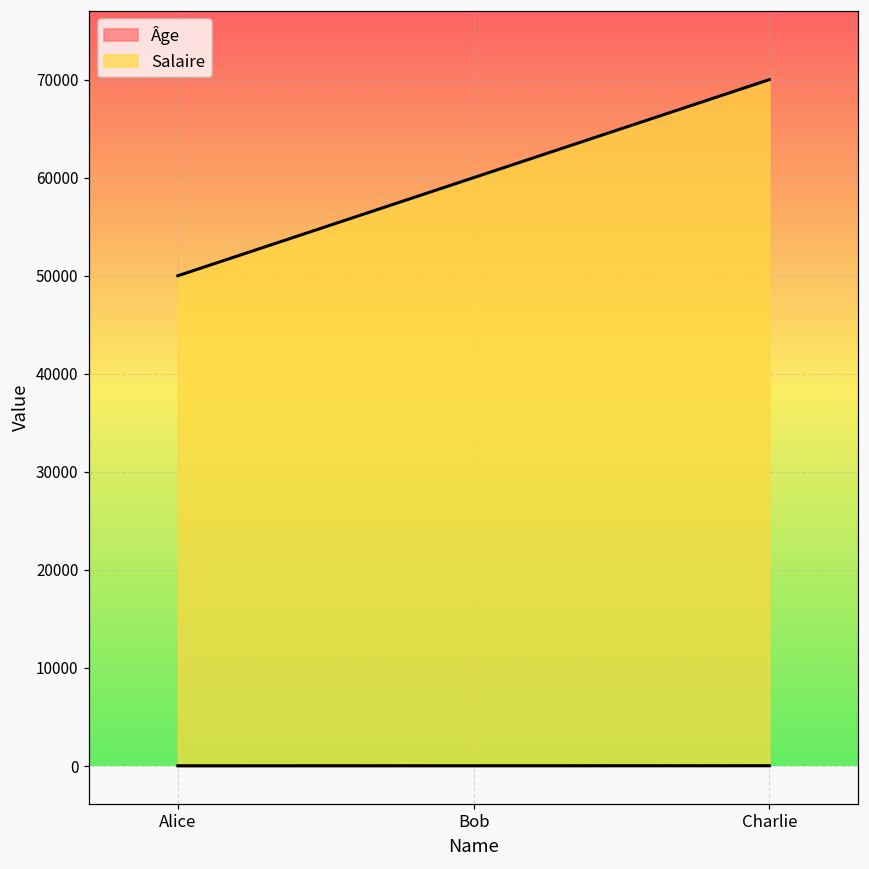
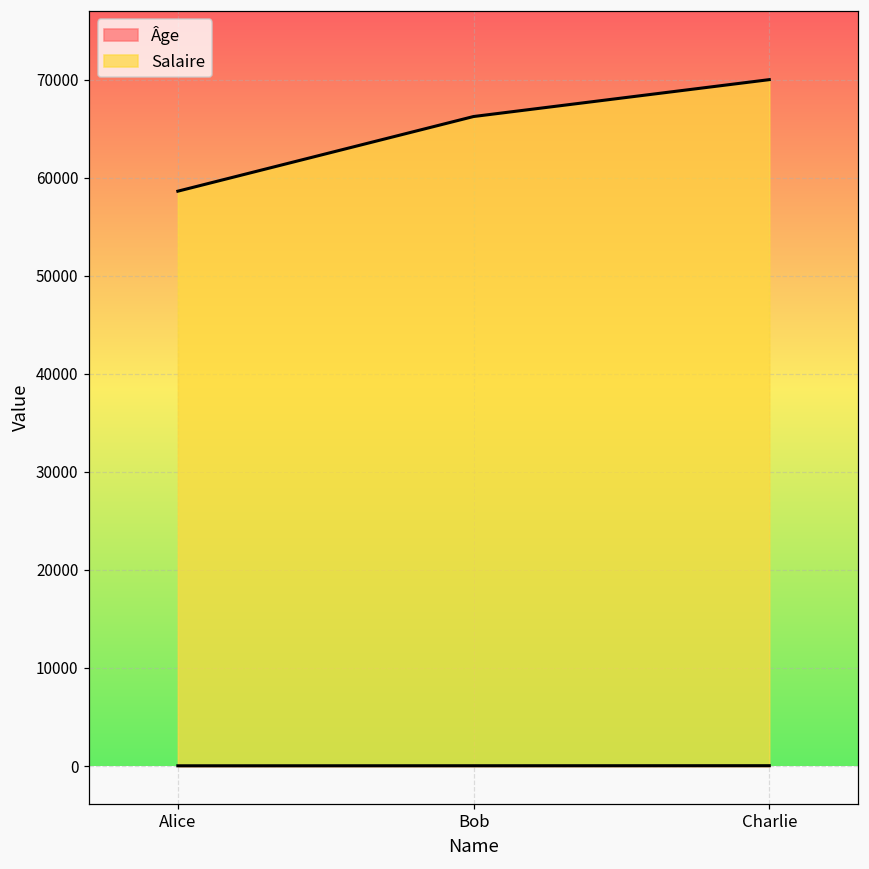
Salaire, Alice: 50000 -> 59000
Salaire, Bob: 60000 -> 66000
